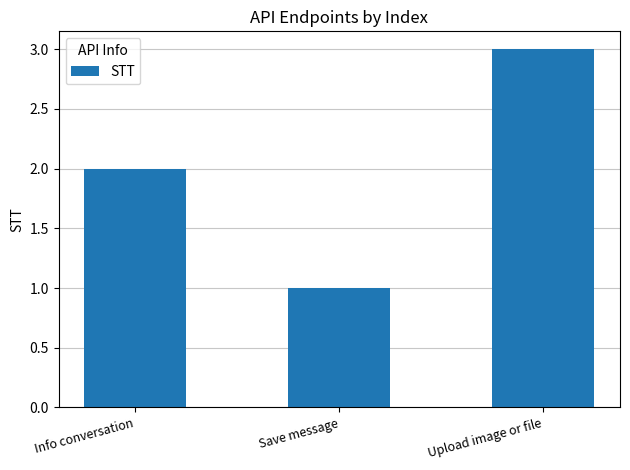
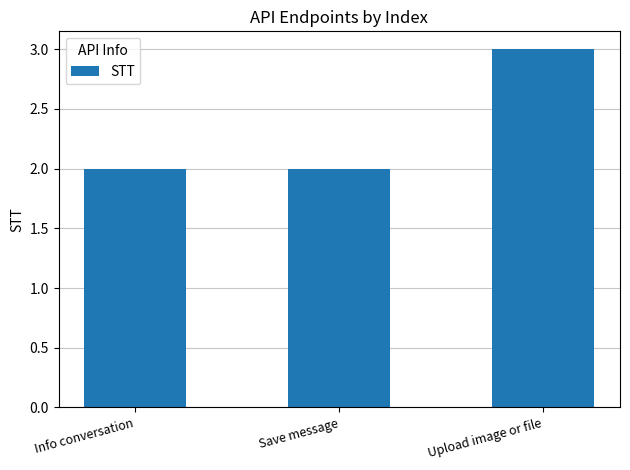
Save message: 1 -> 2
